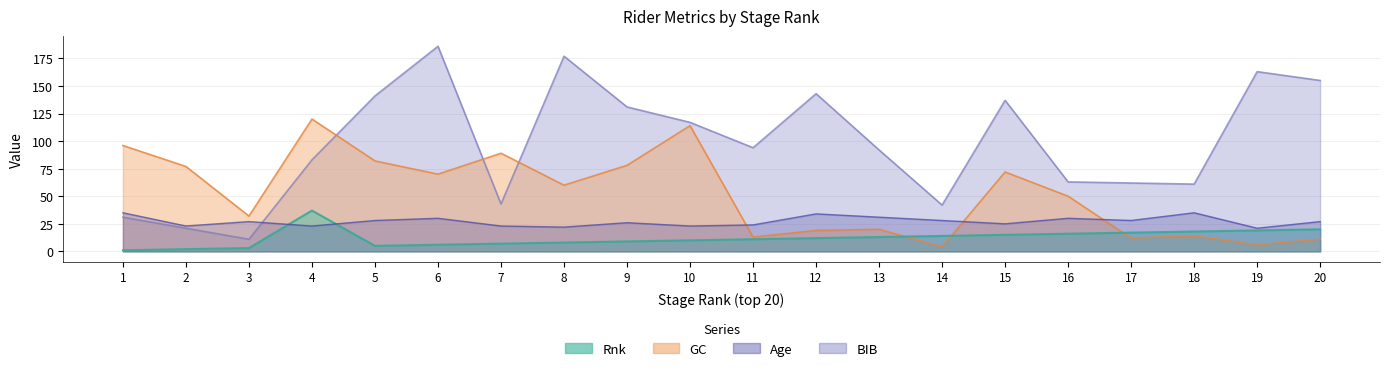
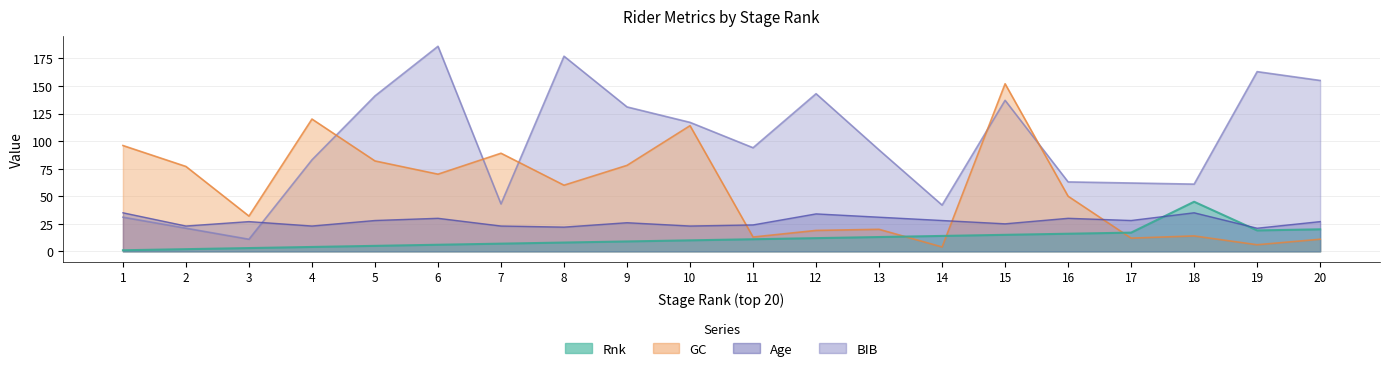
Rnk, 4: 37 -> 4
GC, 15: 72 -> 152
Rnk, 18: 18 -> 45
